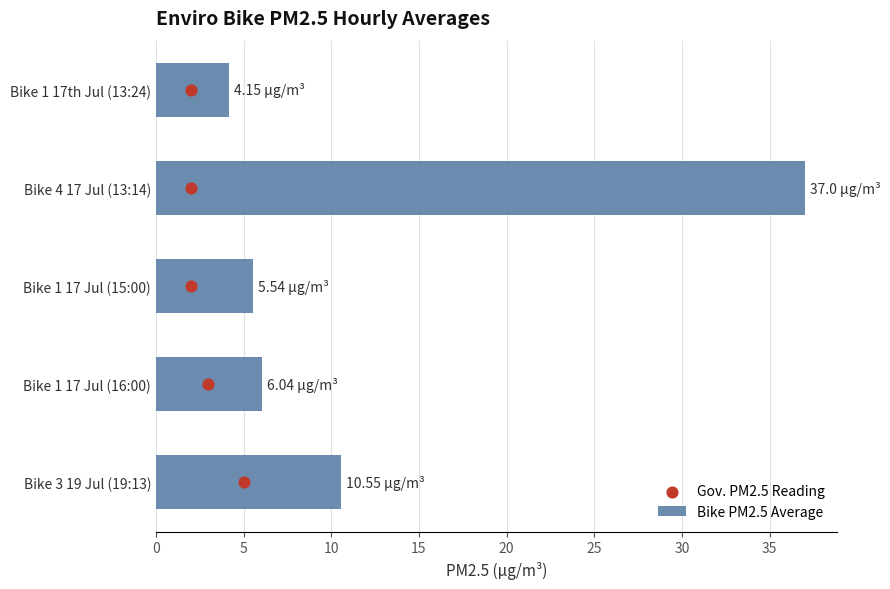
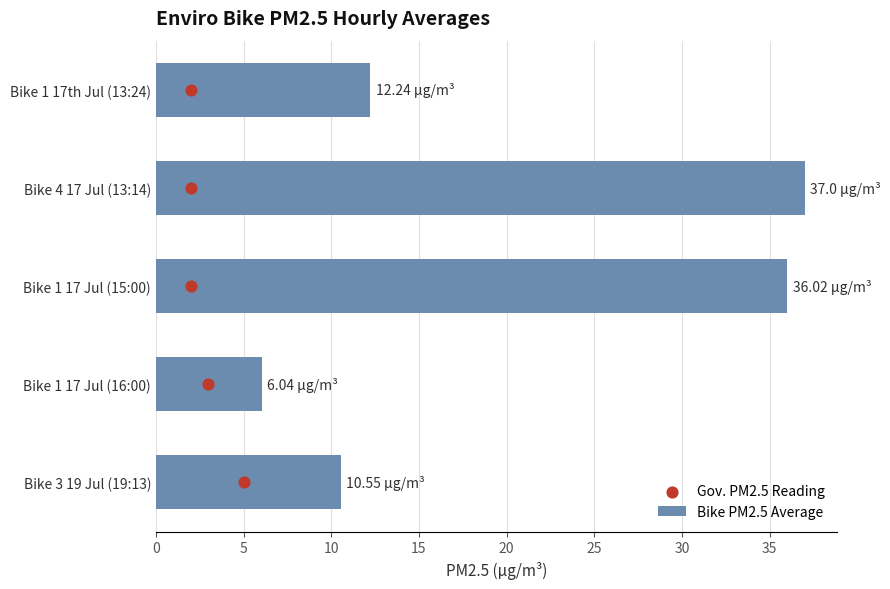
Bike PM2.5 Average, Bike 1 17th Jul (13:24): 4.15 -> 12.24
Bike PM2.5 Average, Bike 1 17 Jul (15:00): 5.54 -> 36.02
